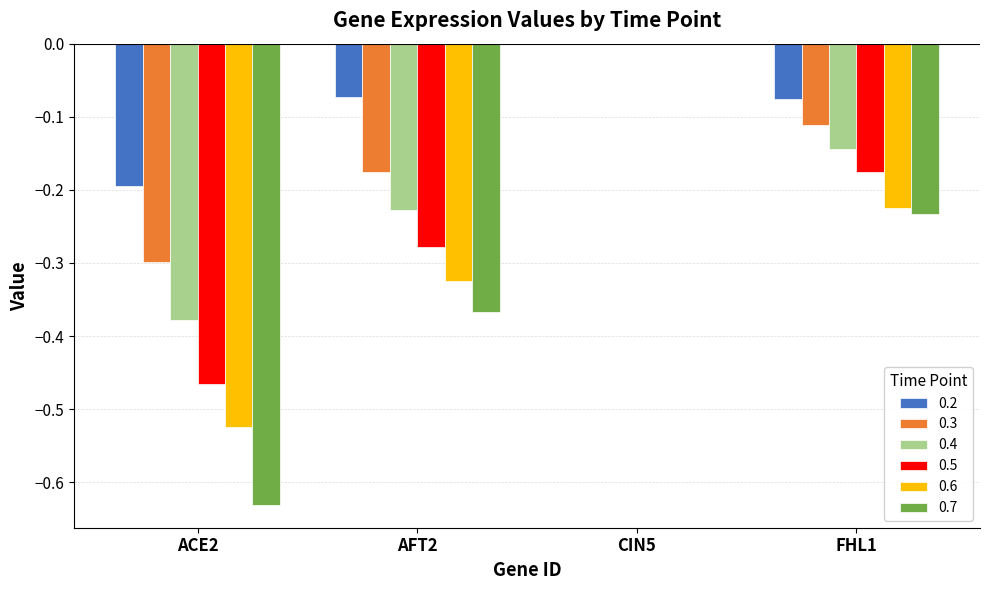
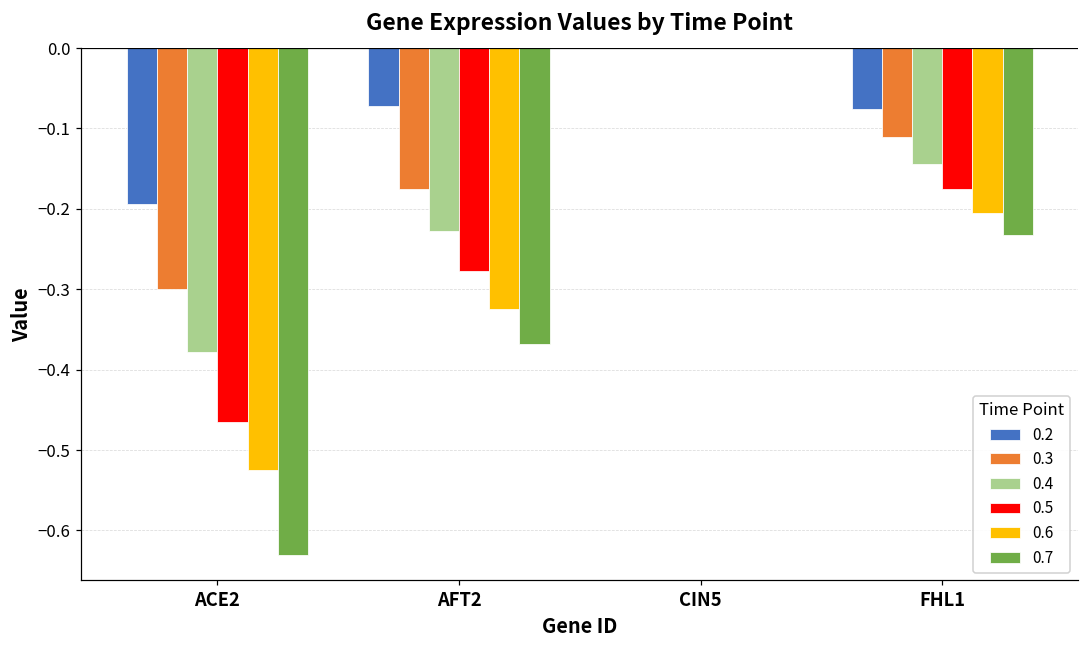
0.6, FHL1: -0.23 -> -0.20
